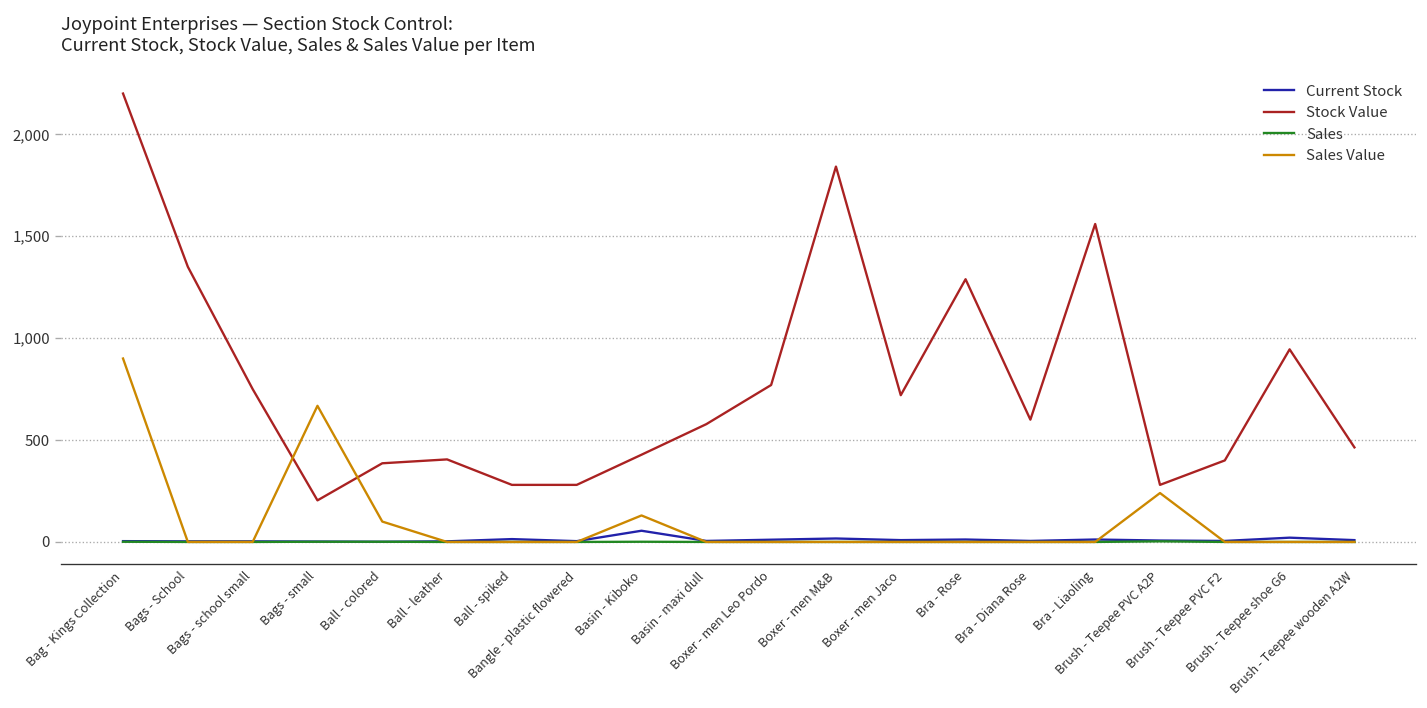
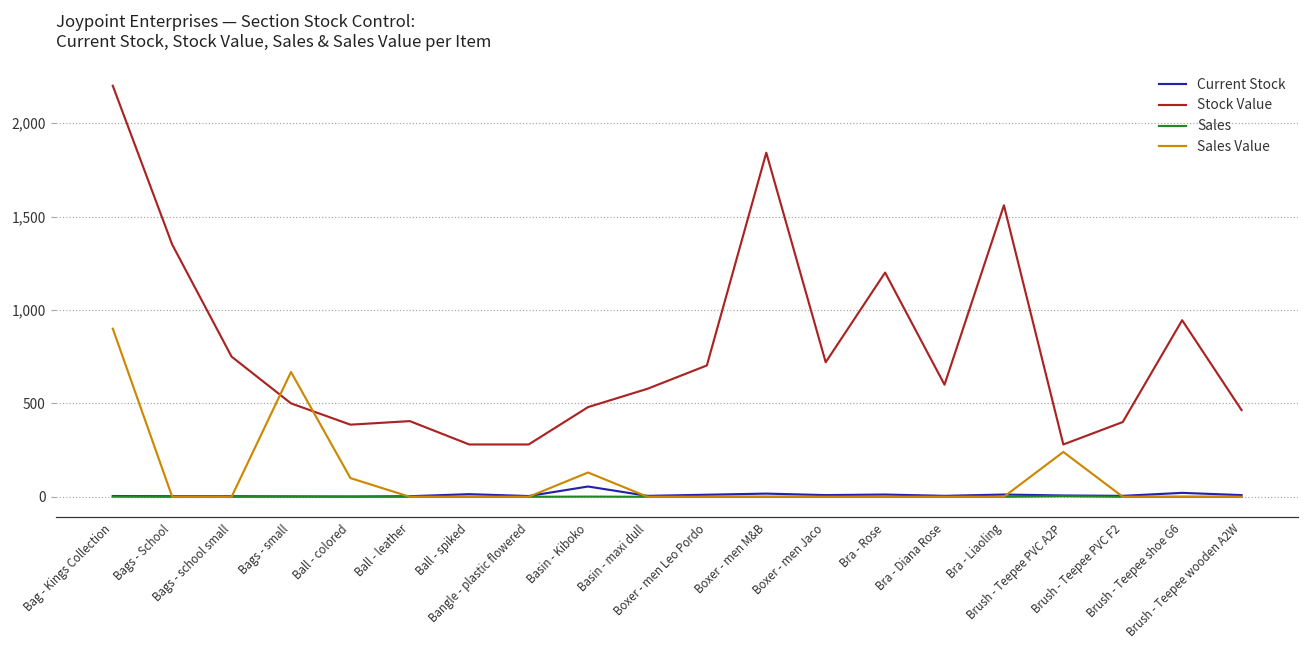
Stock Value, Bags - small: 200 -> 500
Stock Value, Basin - Kiboko: 430 -> 480
Stock Value, Boxer - men Leo Pordo: 770 -> 700
Stock Value, Bra - Rose: 1,290 -> 1,200
